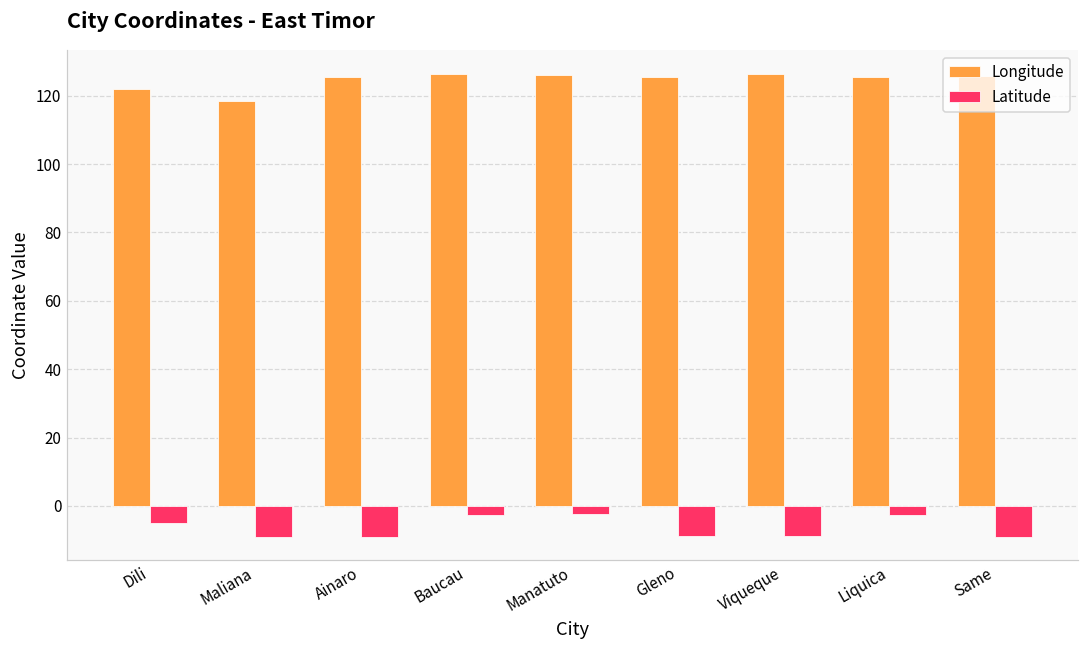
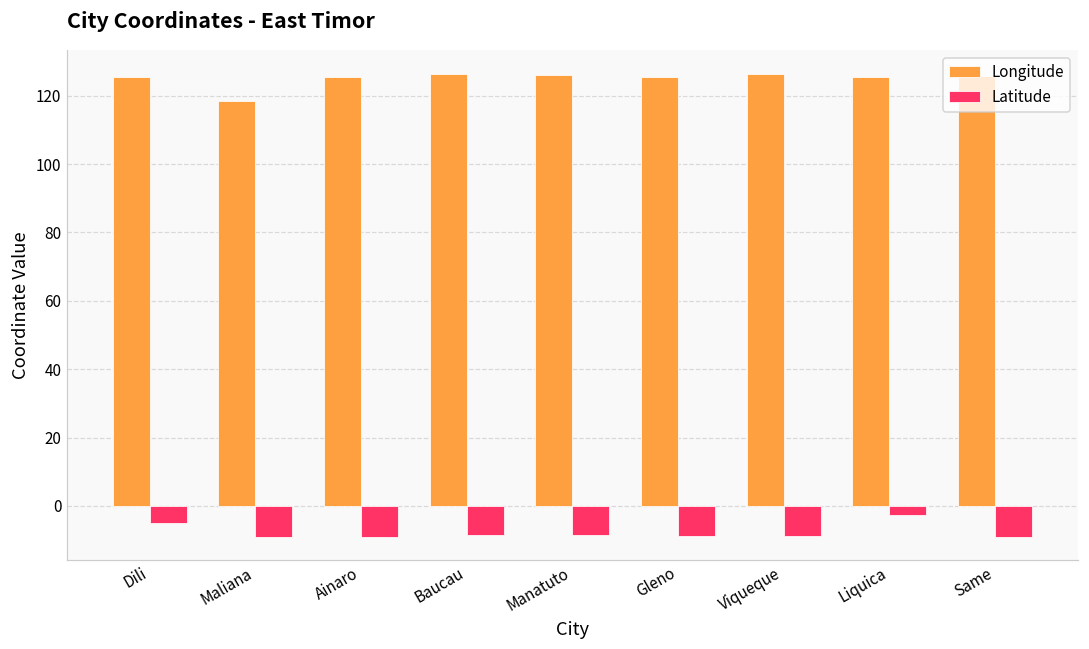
Longitude, Dili: 122 -> 126
Latitude, Baucau: -3 -> -8
Latitude, Manatuto: -2 -> -9
